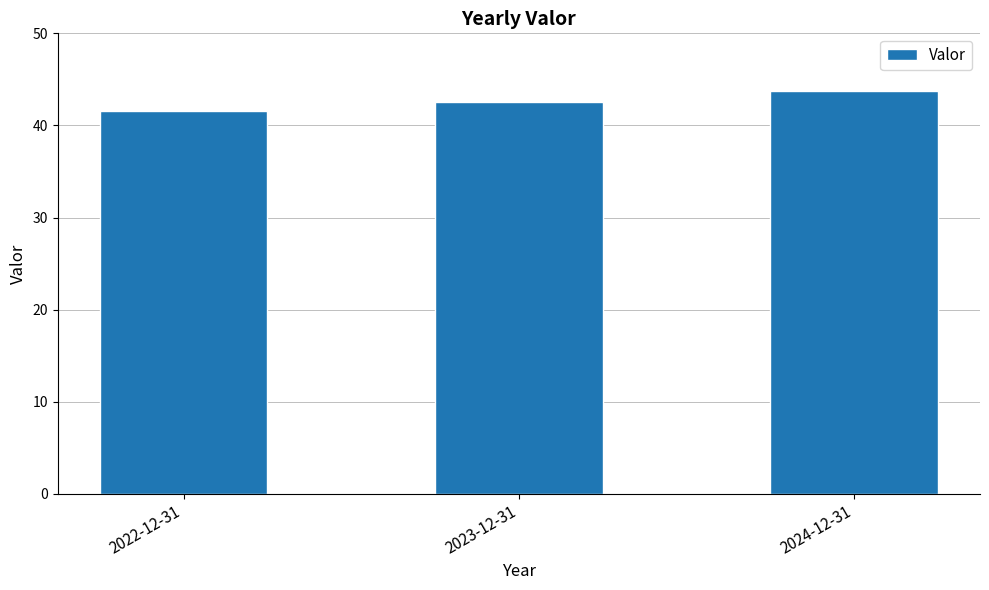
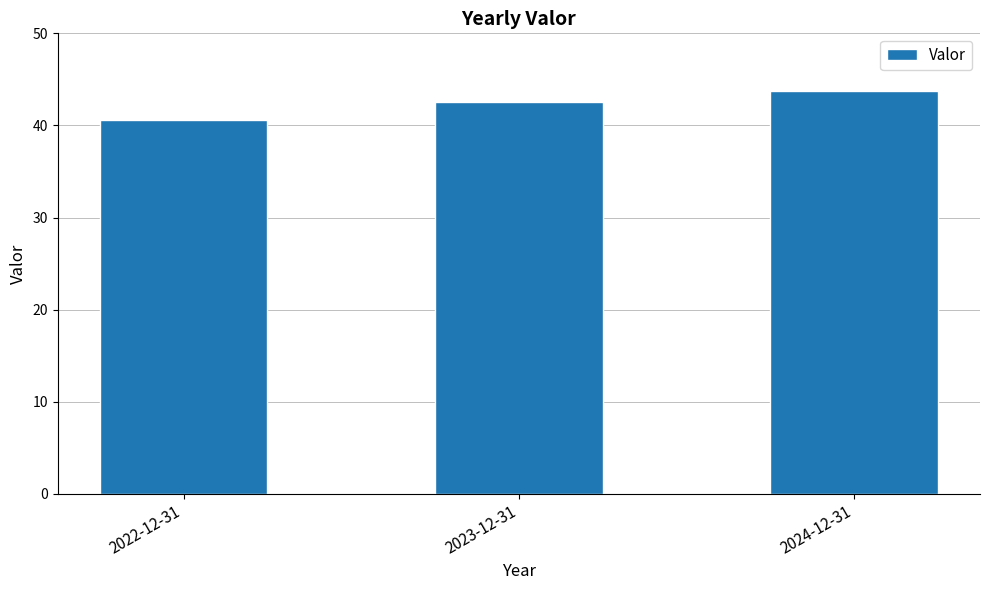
2022-12-31: 42 -> 41
